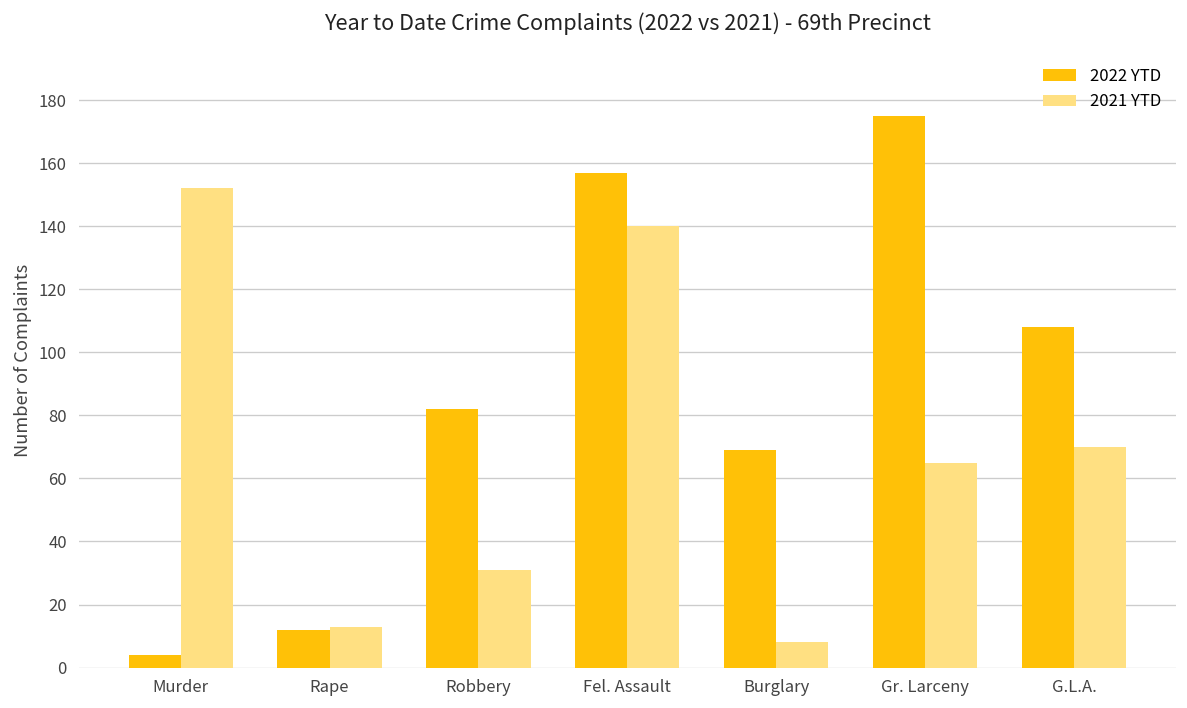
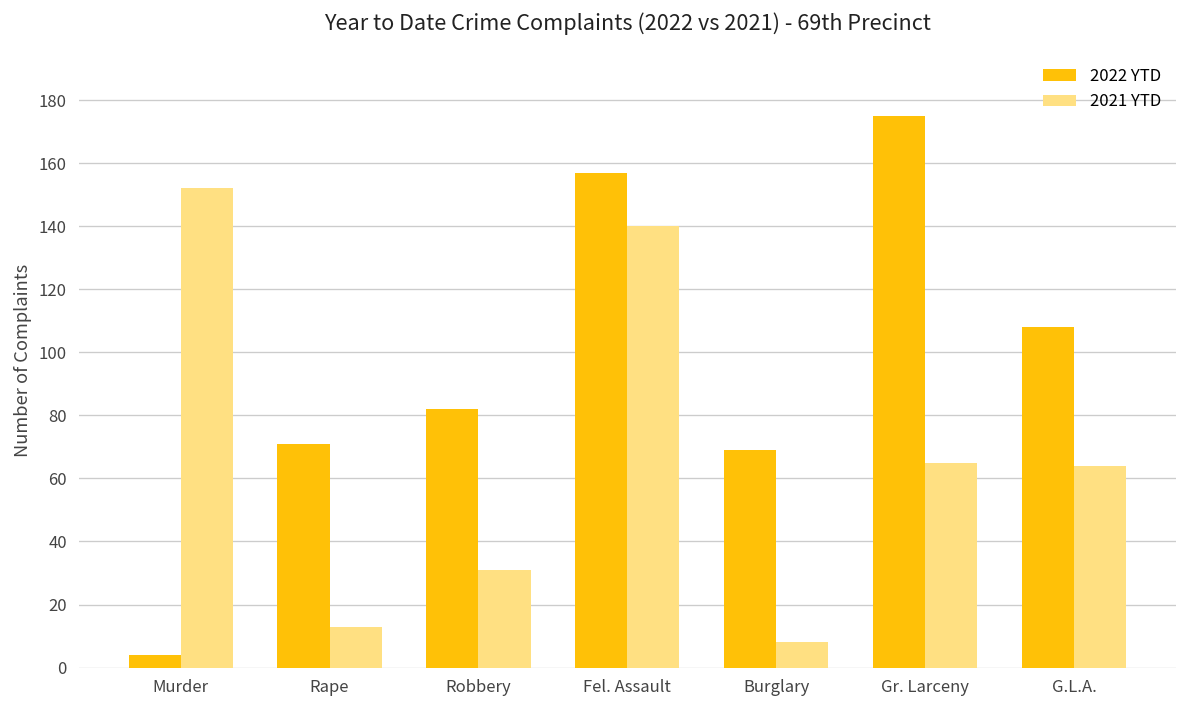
2022 YTD, Rape: 12 -> 71
2021 YTD, G.L.A.: 70 -> 64
